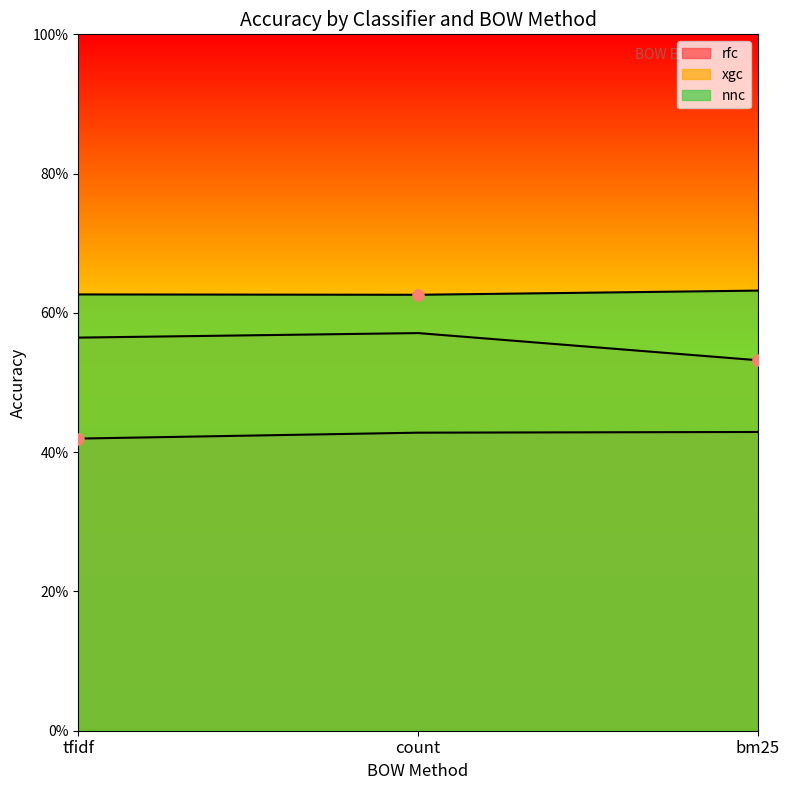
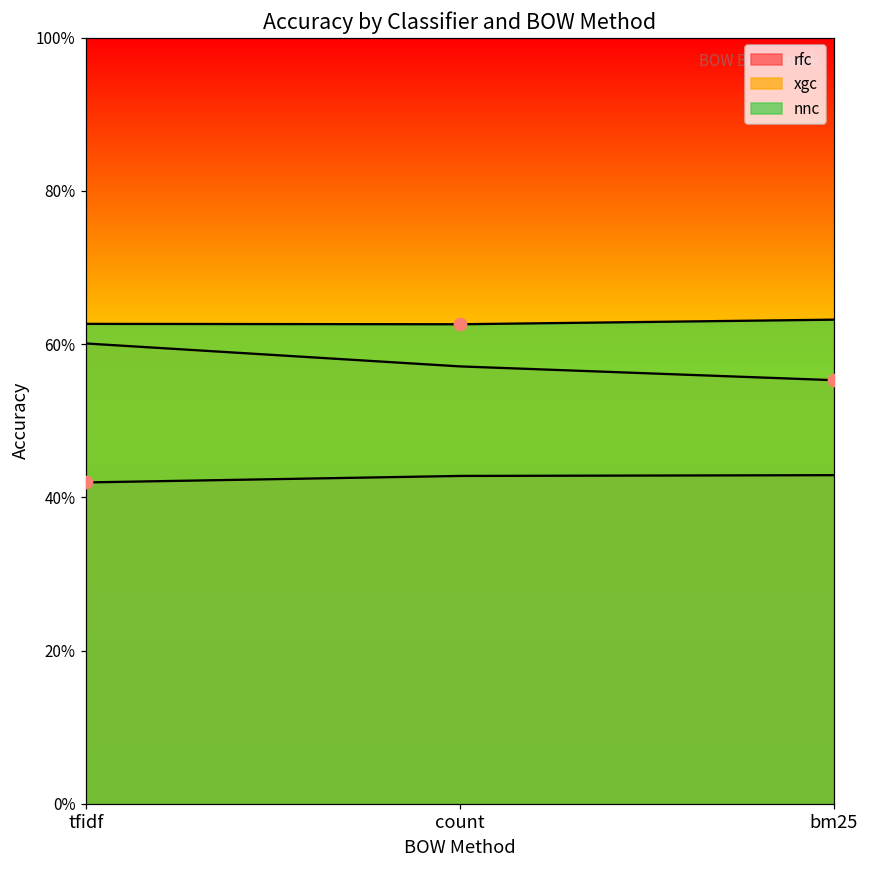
xgc, tfidf: 56% -> 60%
xgc, bm25: 53% -> 55%
